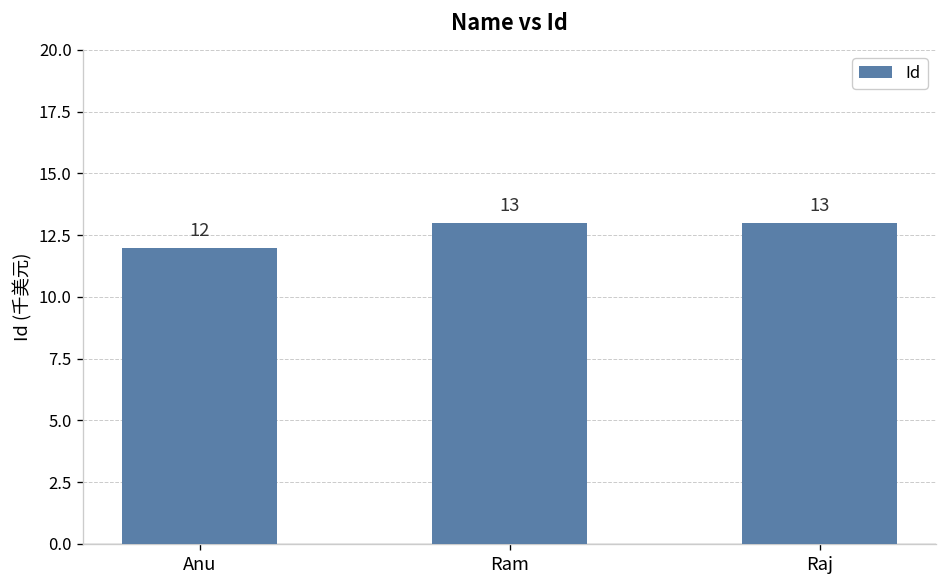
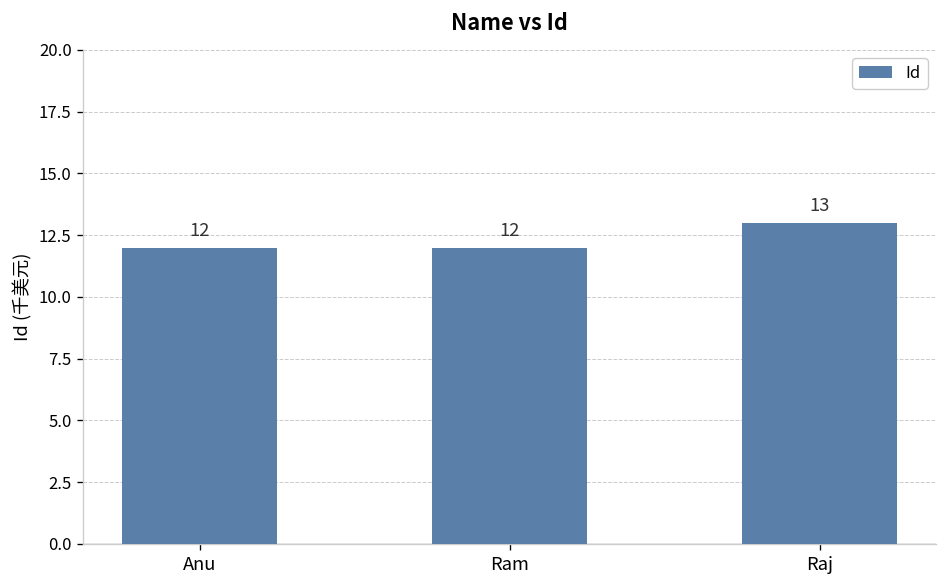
Ram: 13 -> 12
